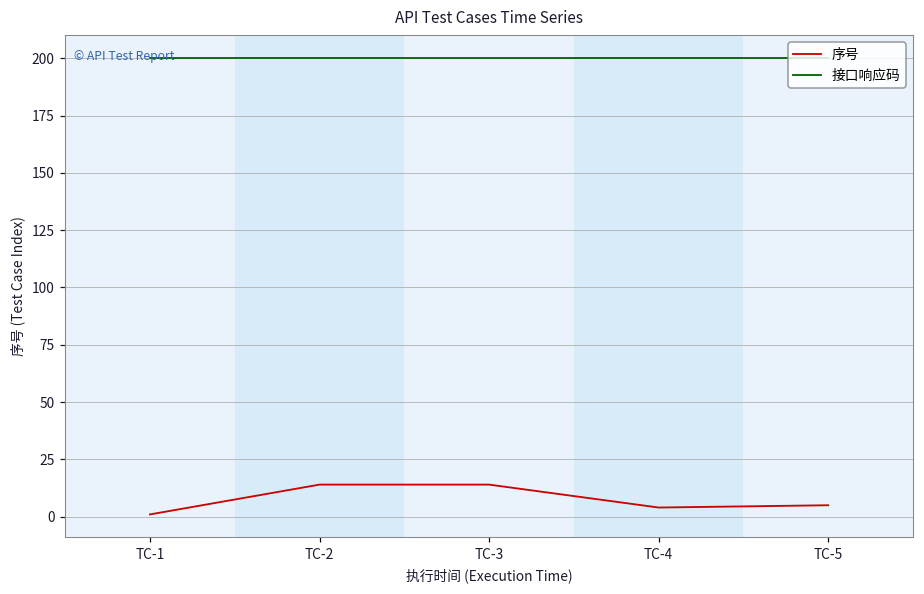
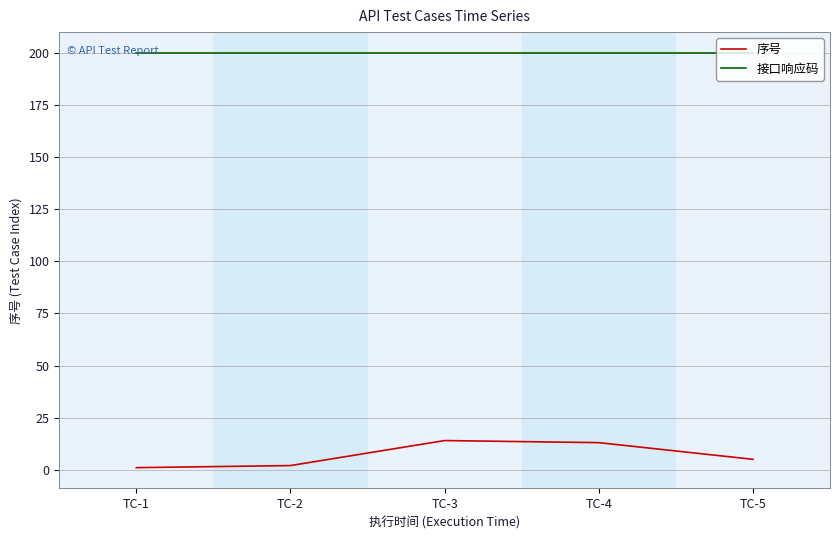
序号, TC-2: 14 -> 2
序号, TC-4: 4 -> 13
